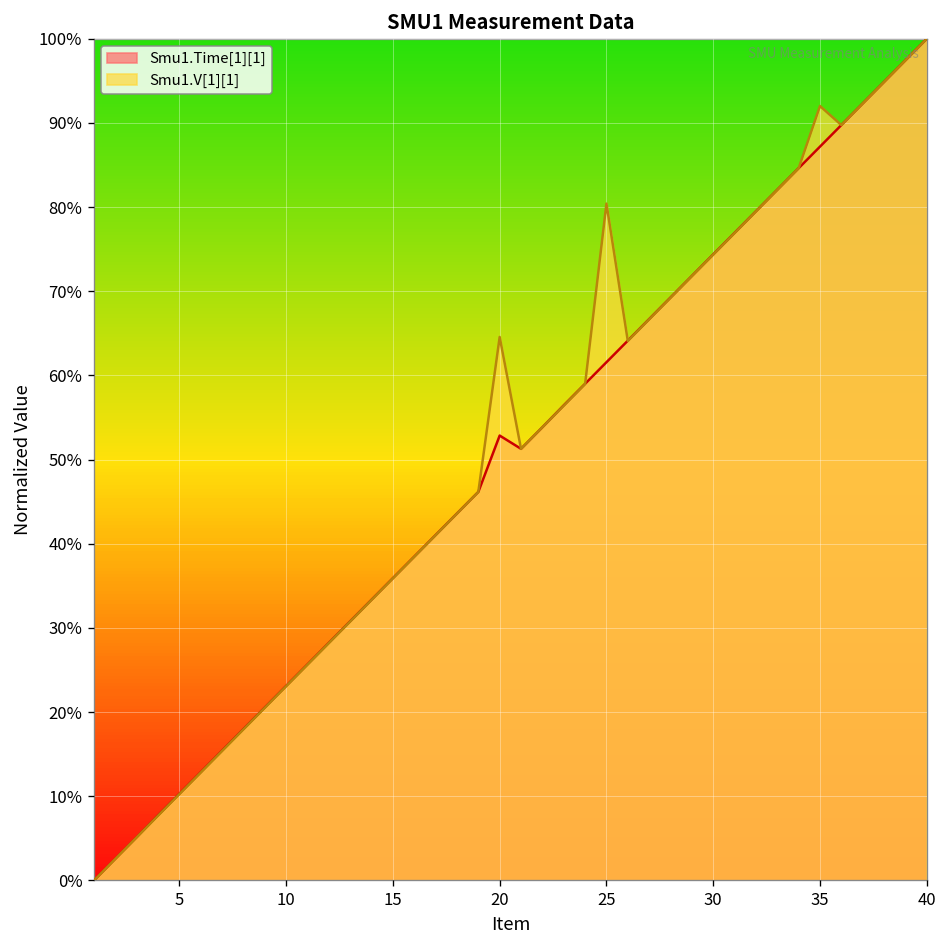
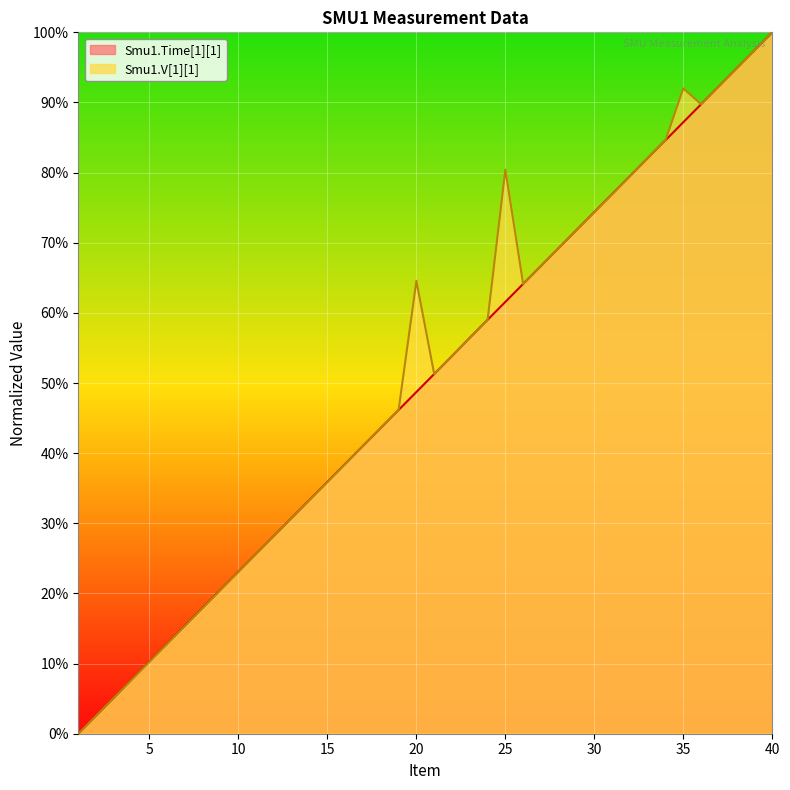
Smu1.Time[1][1], 20: 53% -> 49%
